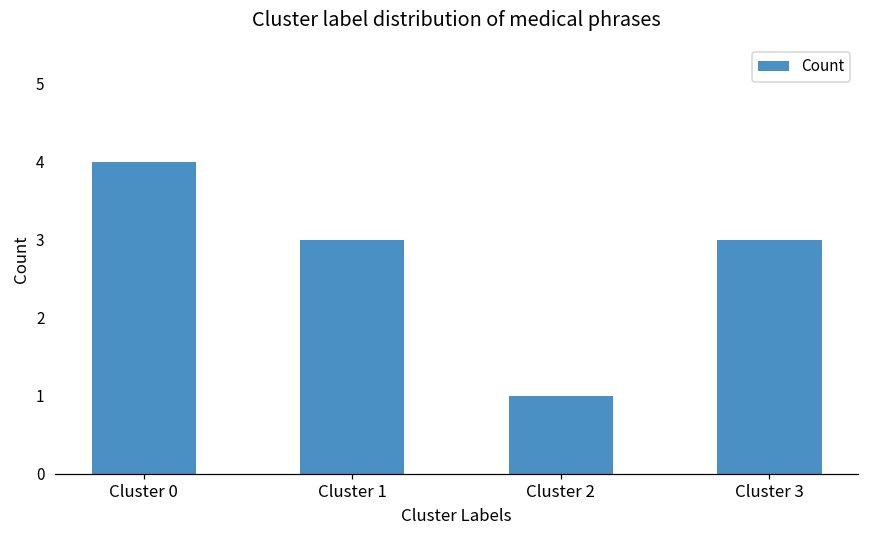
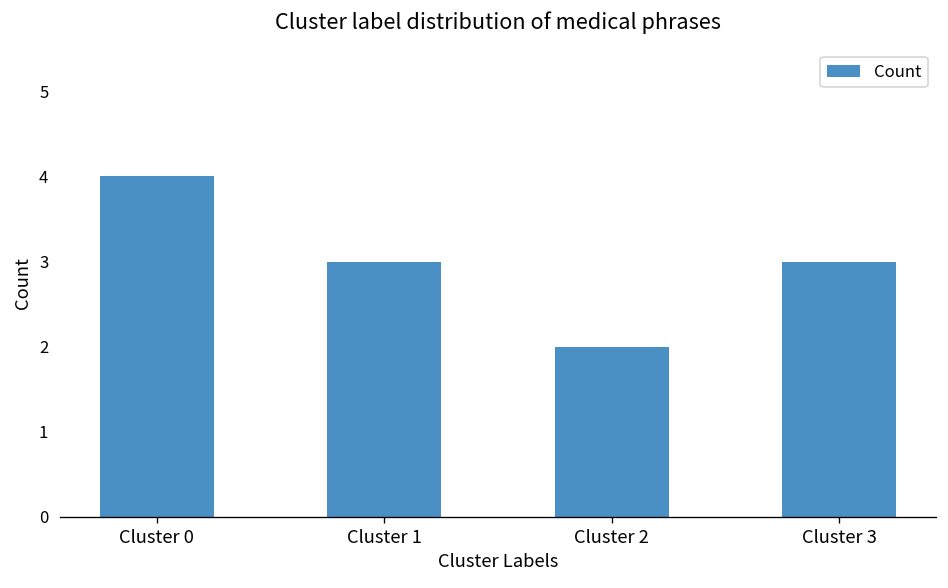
Cluster 2: 1 -> 2
